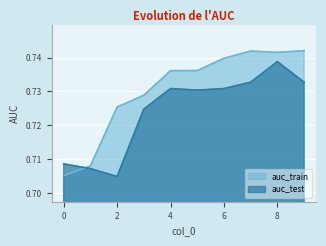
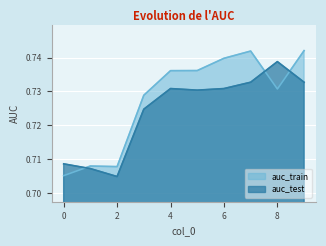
auc_train, 2: 0.725 -> 0.708
auc_train, 8: 0.742 -> 0.731
